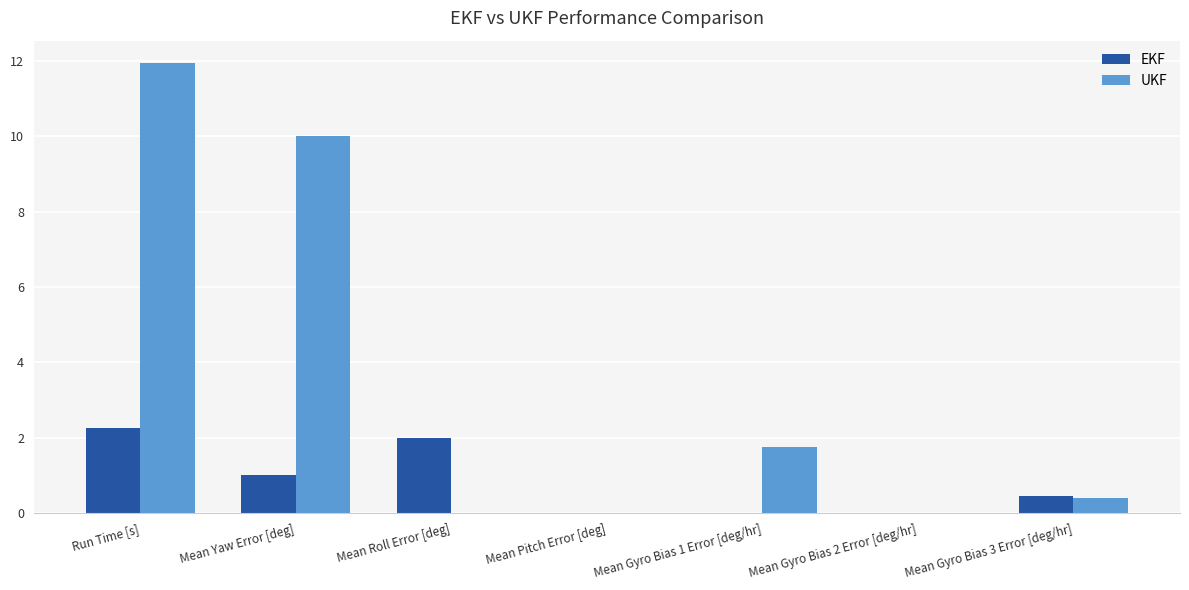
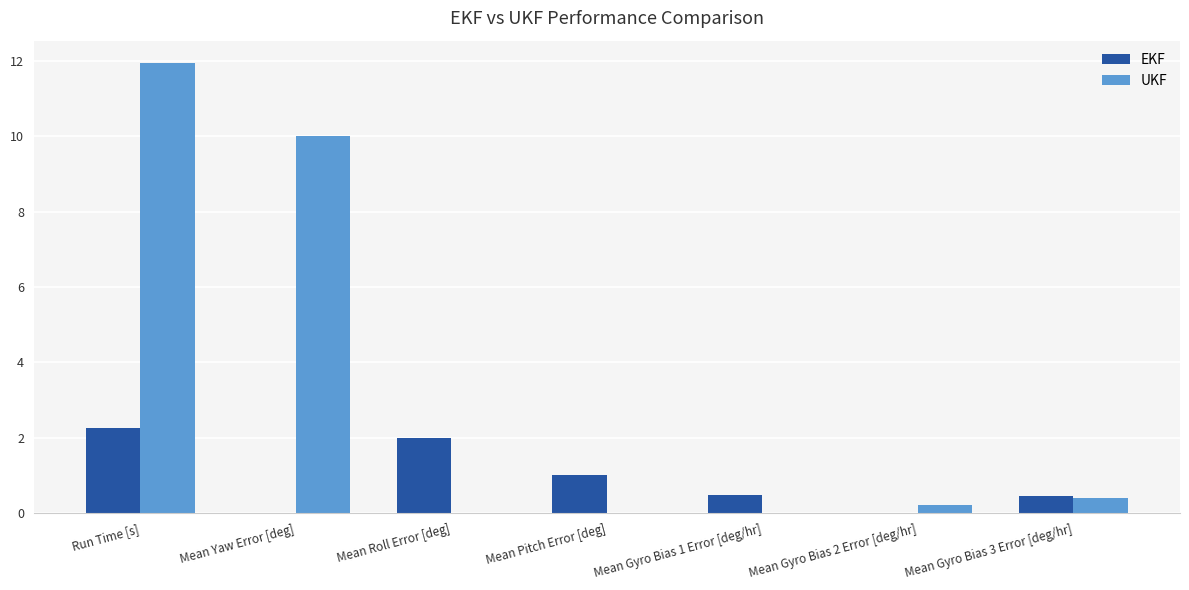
EKF, Mean Yaw Error [deg]: 1 -> 0
EKF, Mean Pitch Error [deg]: 0 -> 1
EKF, Mean Gyro Bias 1 Error [deg/hr]: 0.0 -> 0.5
UKF, Mean Gyro Bias 1 Error [deg/hr]: 1.8 -> 0.0
UKF, Mean Gyro Bias 2 Error [deg/hr]: 0.0 -> 0.2
